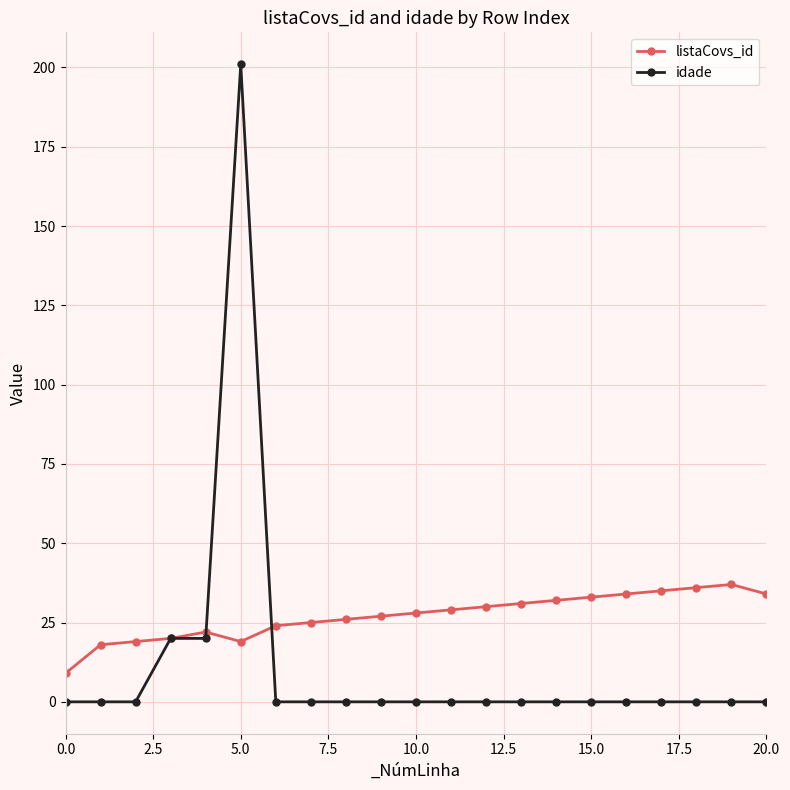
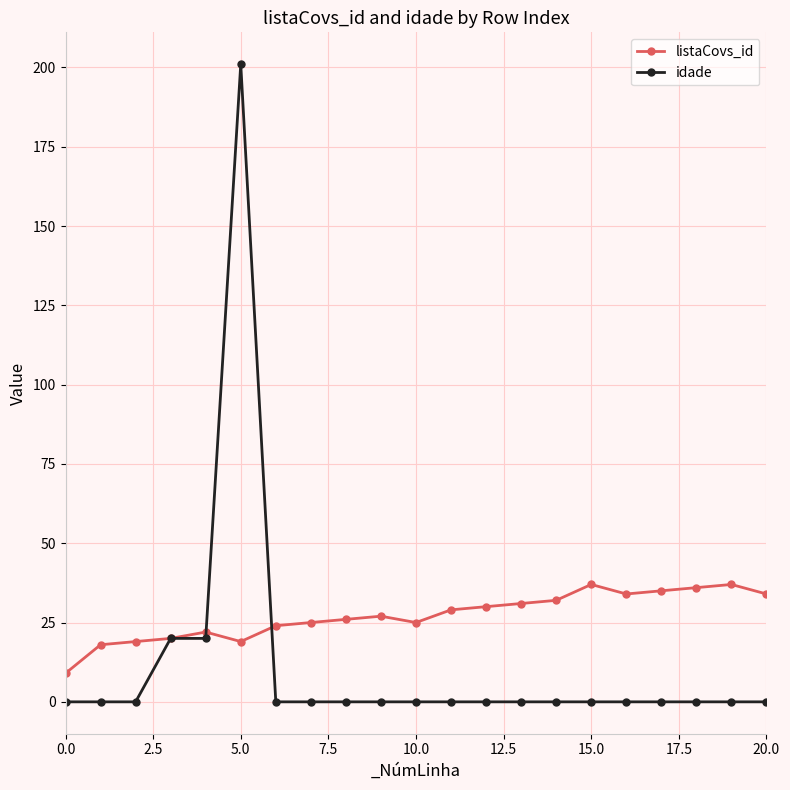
listaCovs_id, 10.0: 28 -> 25
listaCovs_id, 15.0: 33 -> 37
